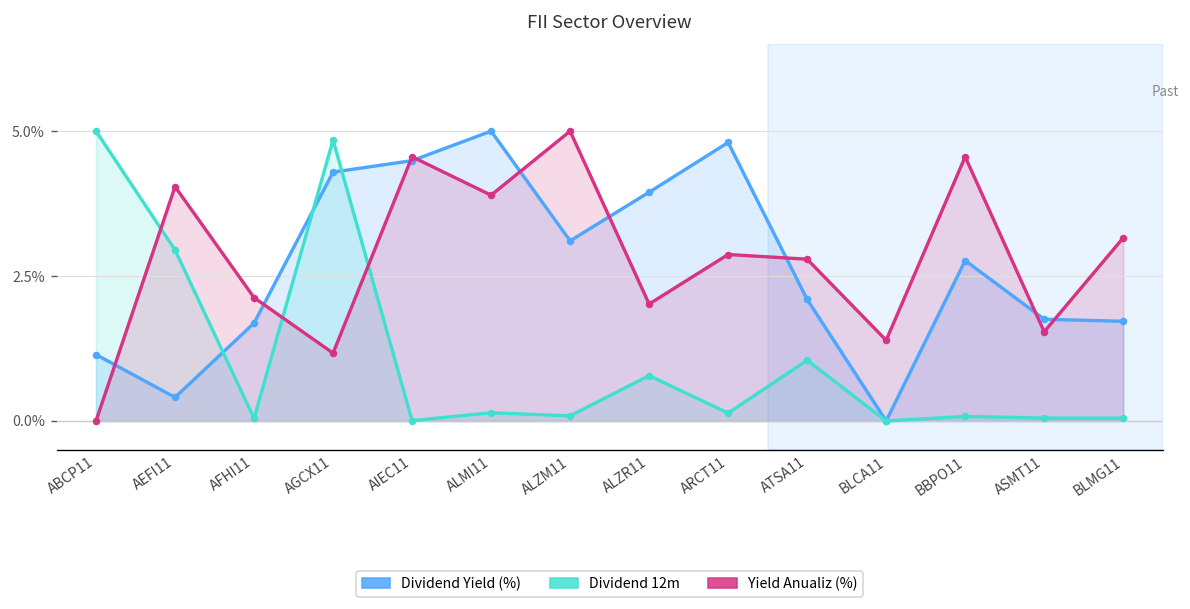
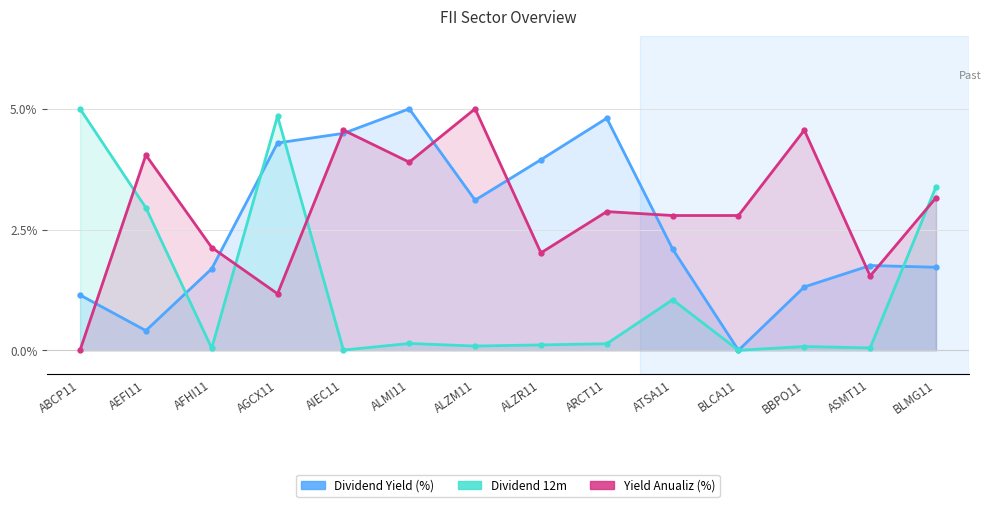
Dividend 12m, ALZR11: 0.8% -> 0.1%
Yield Anualiz (%), BLCA11: 1.4% -> 2.8%
Dividend Yield (%), BBPO11: 2.8% -> 1.3%
Dividend 12m, BLMG11: 0.0% -> 3.4%
